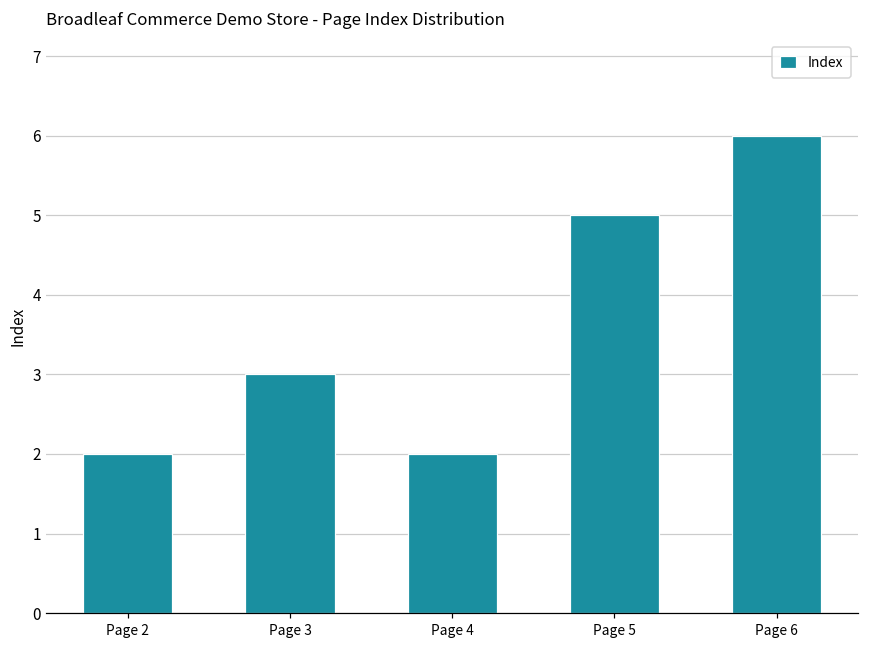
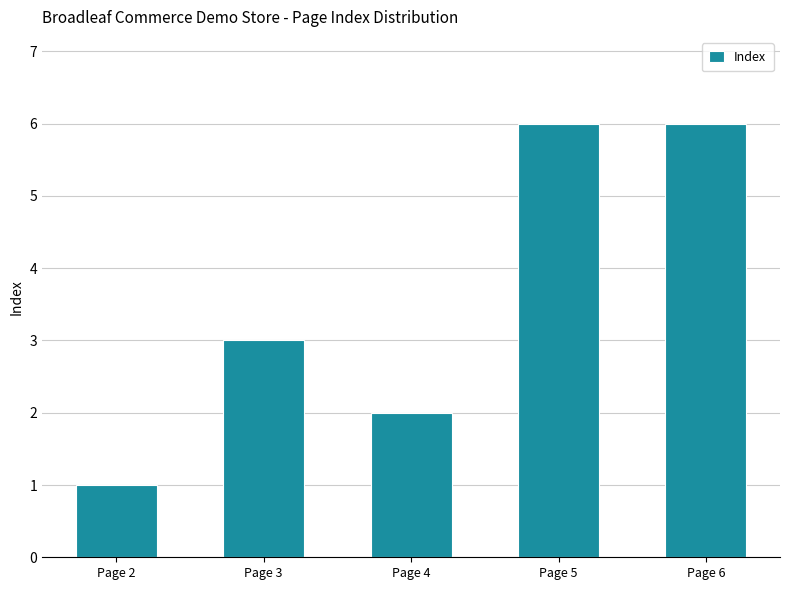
Page 2: 2 -> 1
Page 5: 5 -> 6
